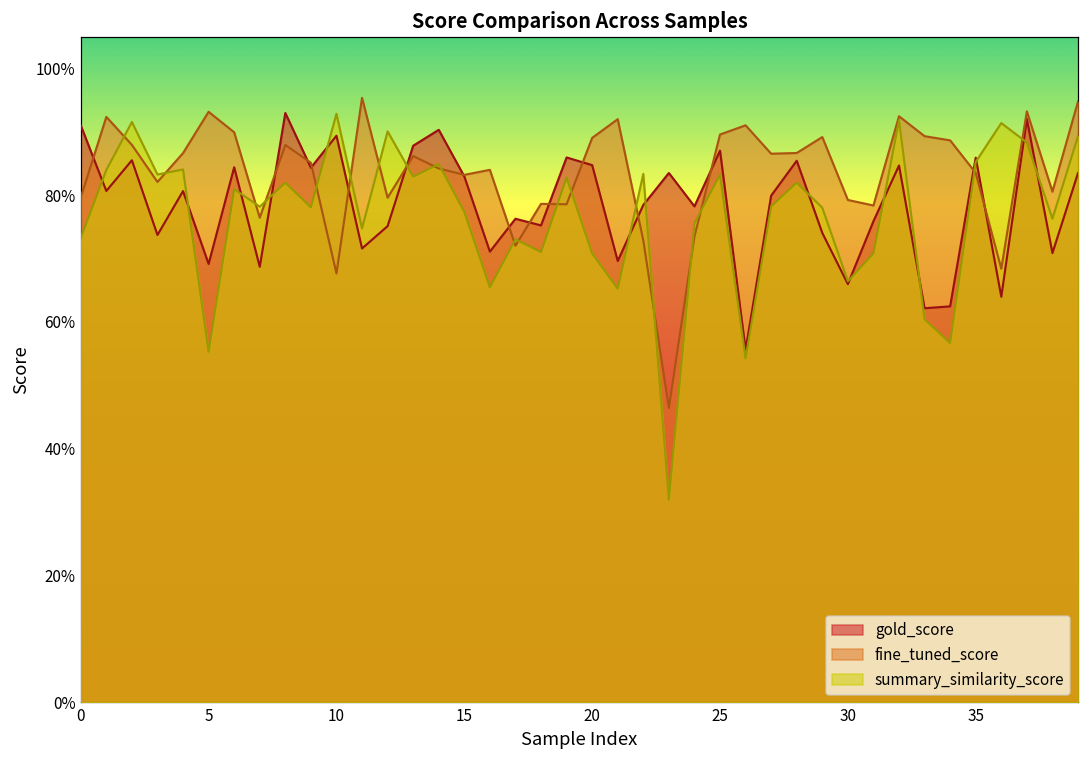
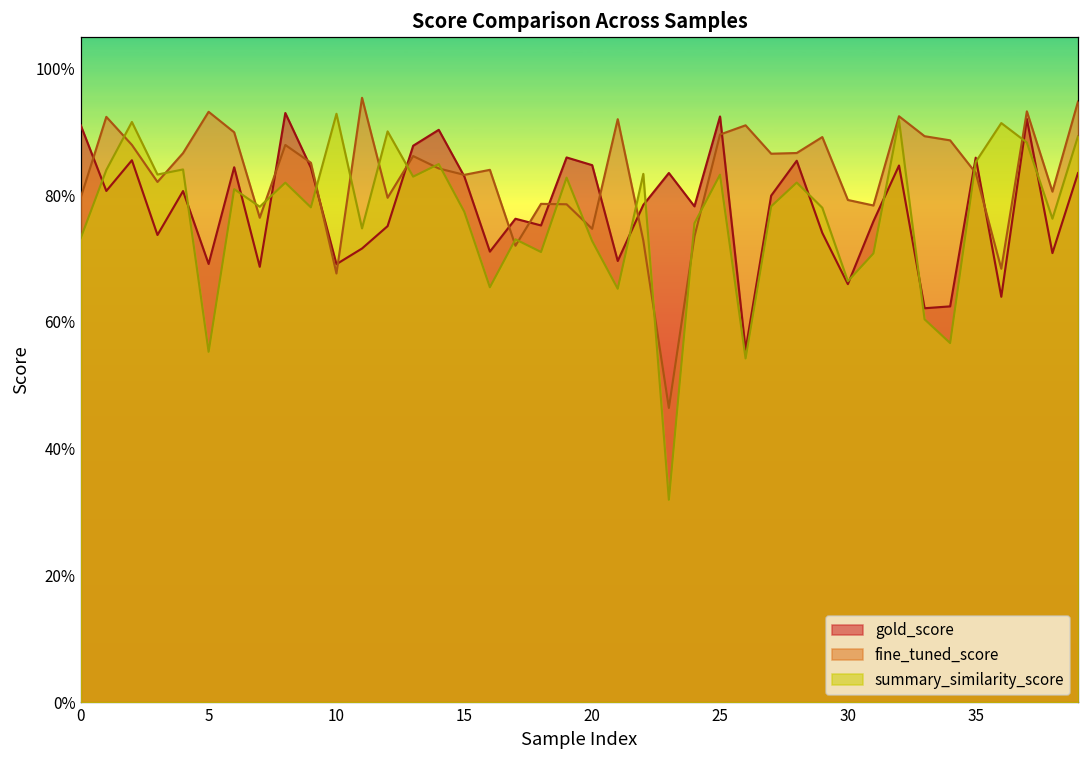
gold_score, 10: 89% -> 69%
fine_tuned_score, 20: 89% -> 75%
summary_similarity_score, 20: 71% -> 73%
gold_score, 25: 87% -> 92%
